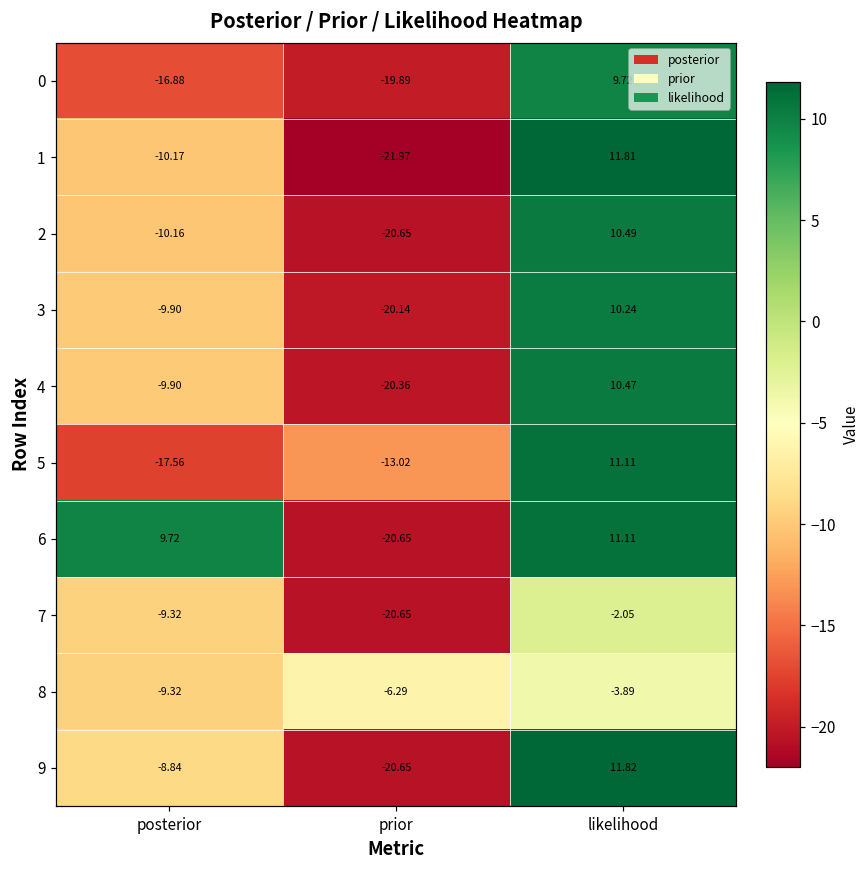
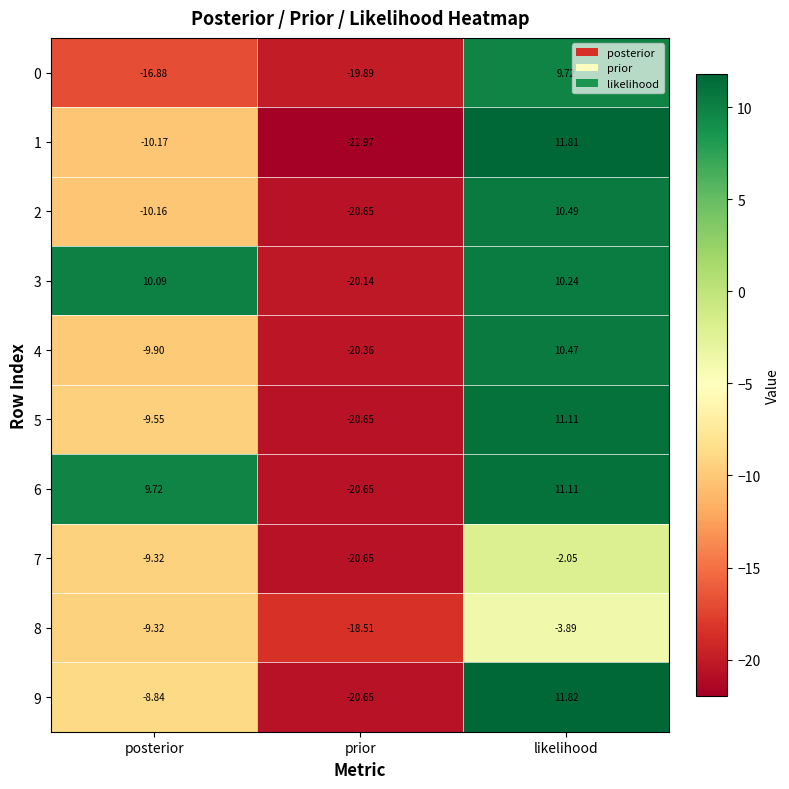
3, posterior: -9.90 -> 10.09
5, posterior: -17.56 -> -9.55
5, prior: -13.02 -> -20.65
8, prior: -6.29 -> -18.51
